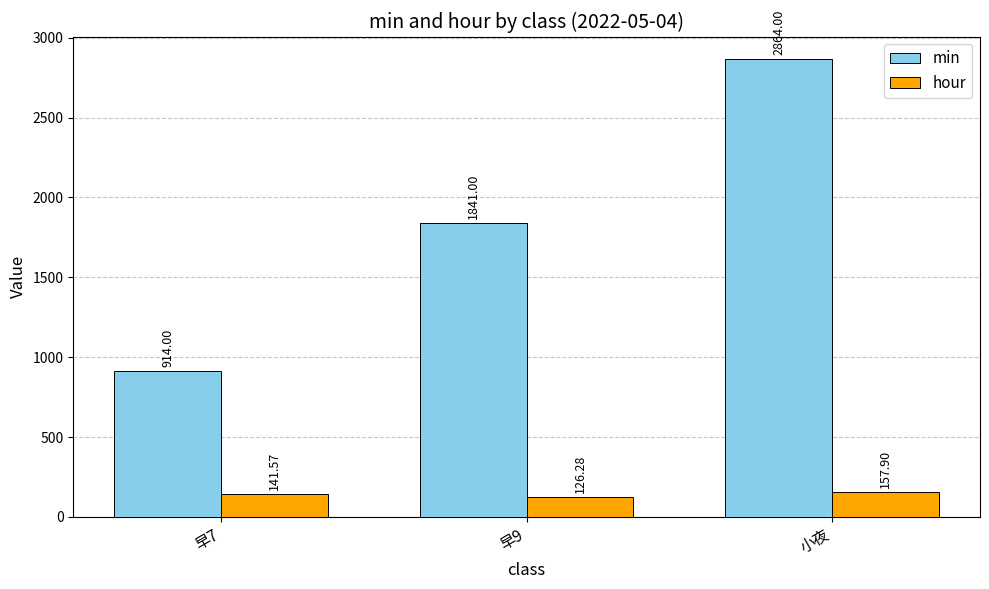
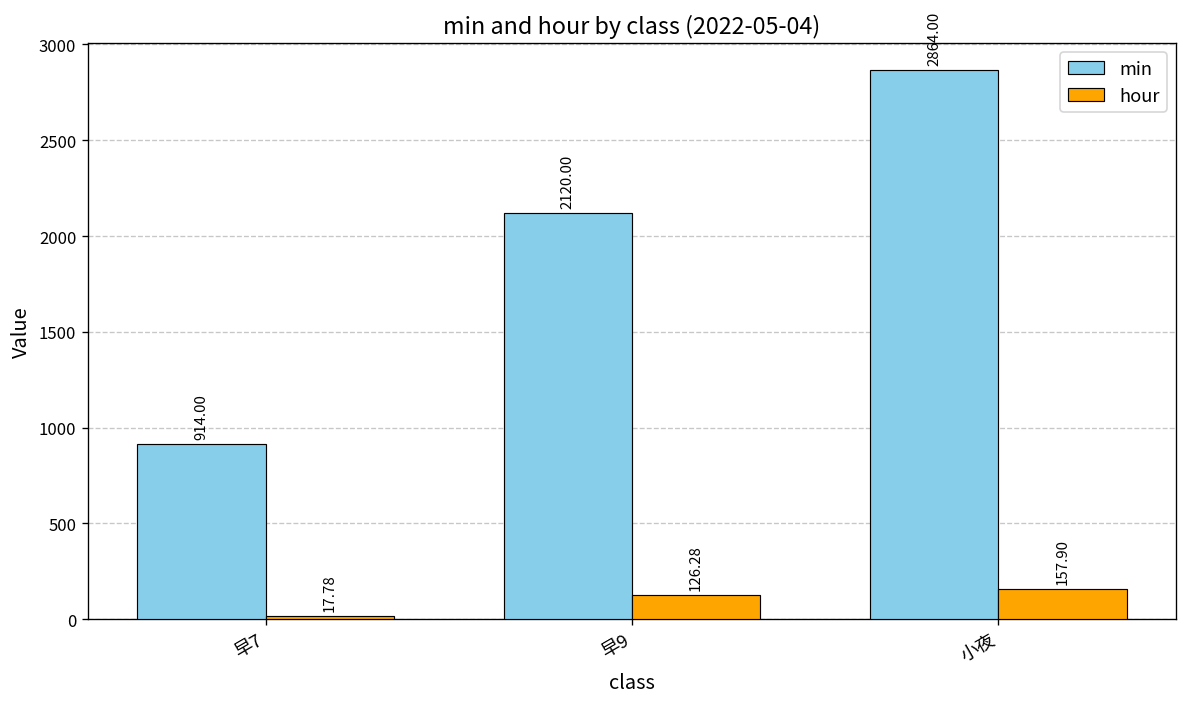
hour, 早7: 141.57 -> 17.78
min, 早9: 1841.00 -> 2120.00
